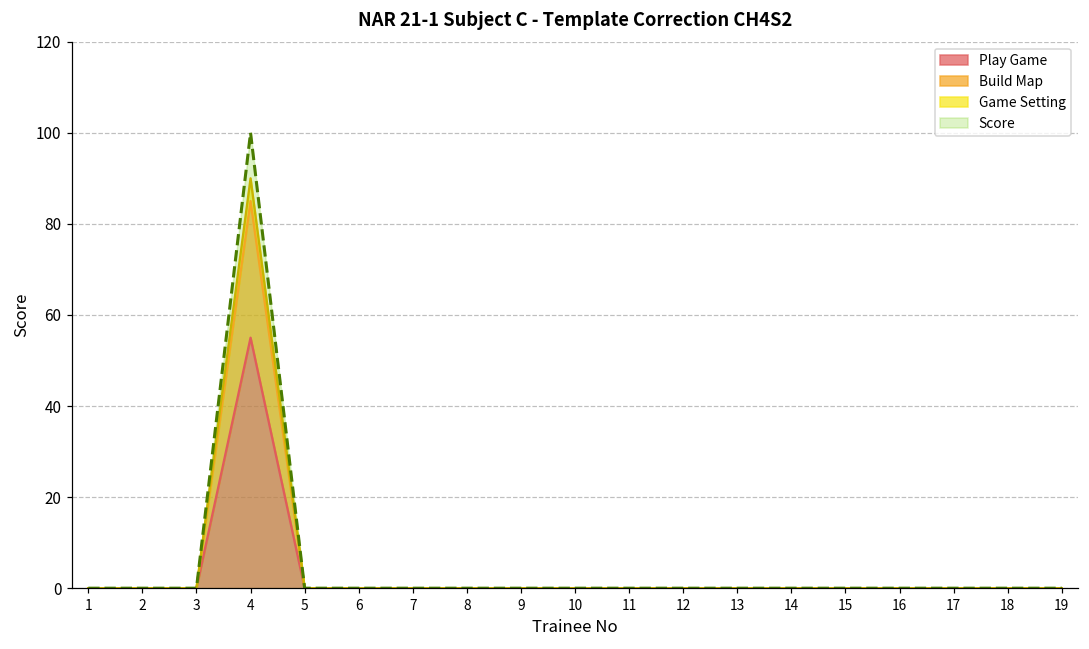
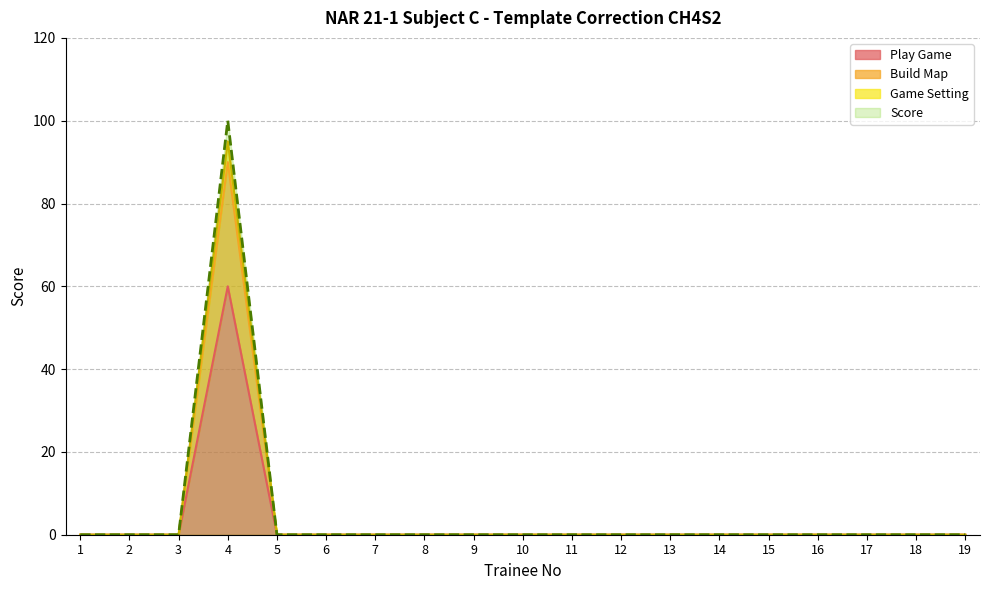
Play Game, 4: 55 -> 60
